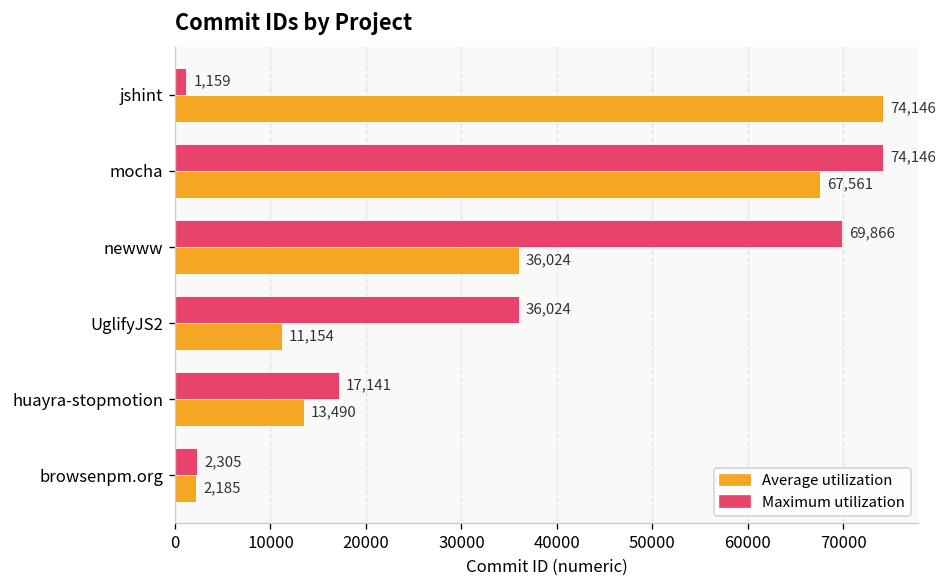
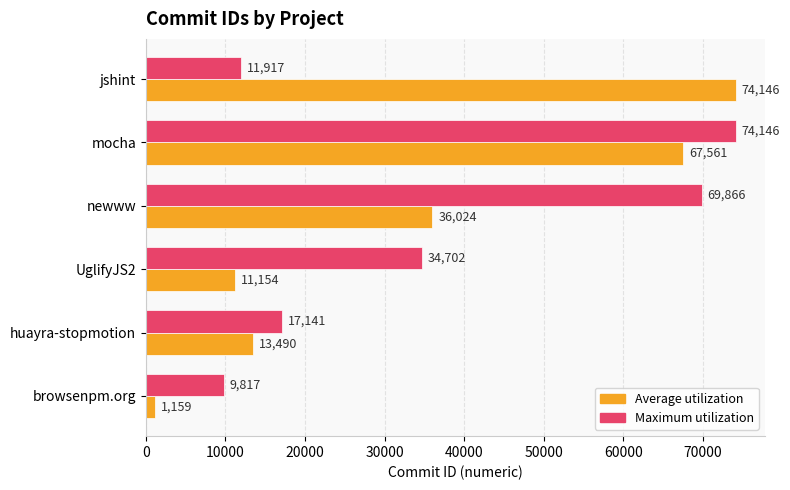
Maximum utilization, jshint: 1,159 -> 11,917
Maximum utilization, UglifyJS2: 36,024 -> 34,702
Maximum utilization, browsenpm.org: 2,305 -> 9,817
Average utilization, browsenpm.org: 2,185 -> 1,159
